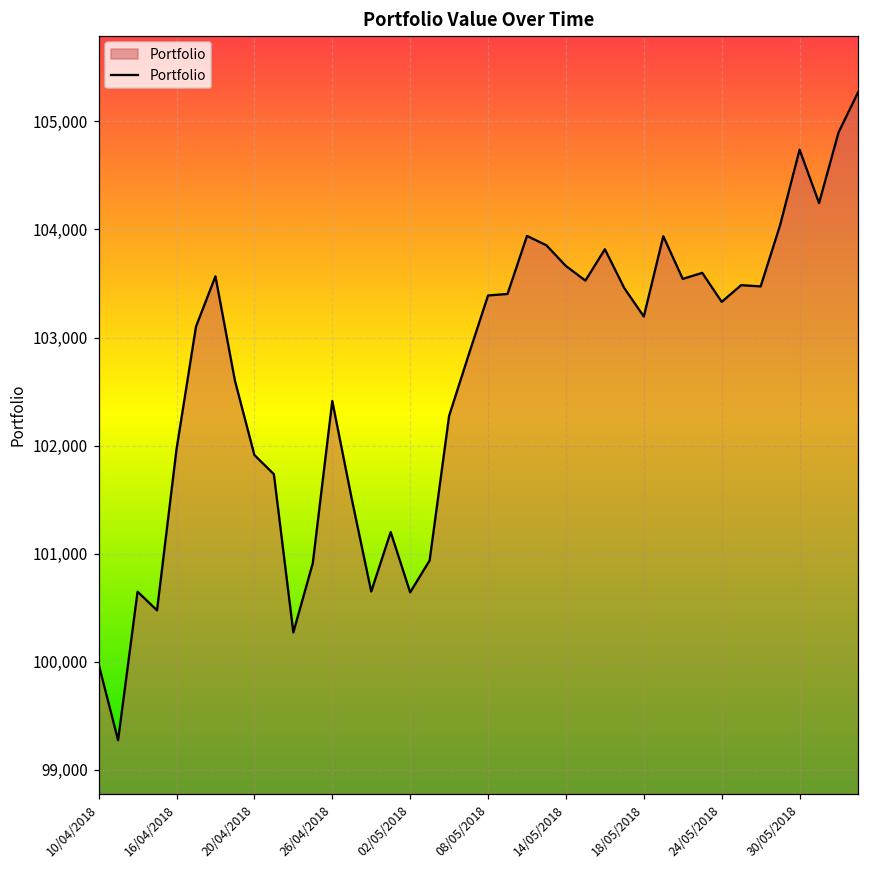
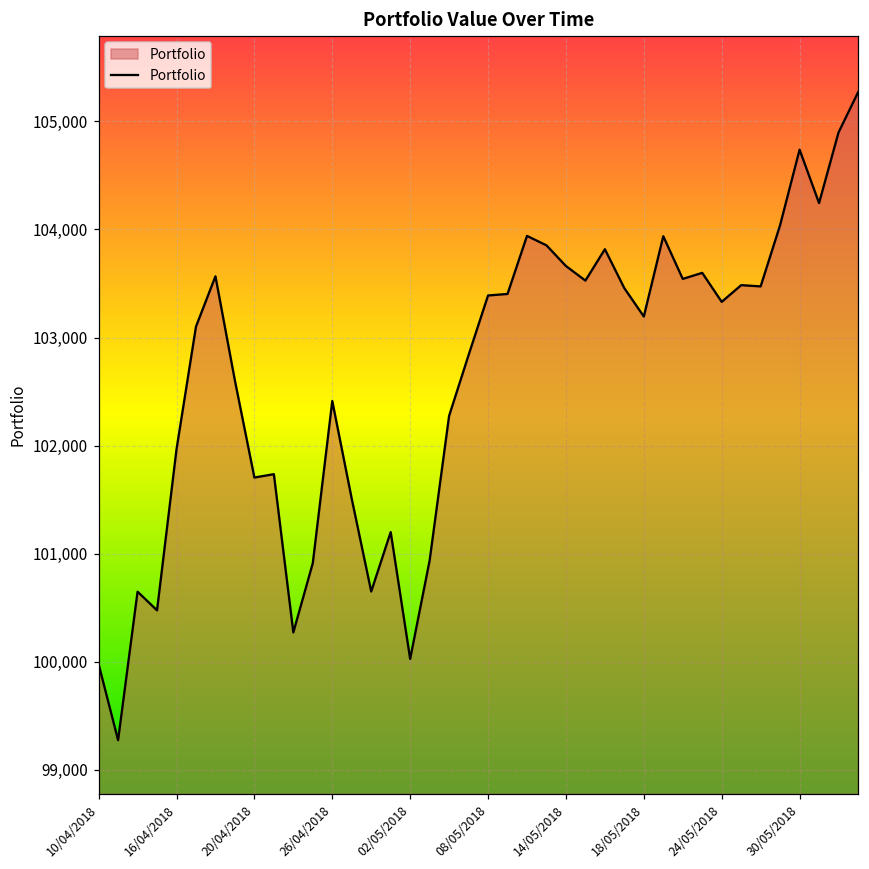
20/04/2018: 101,900 -> 101,700
02/05/2018: 100,600 -> 100,000
